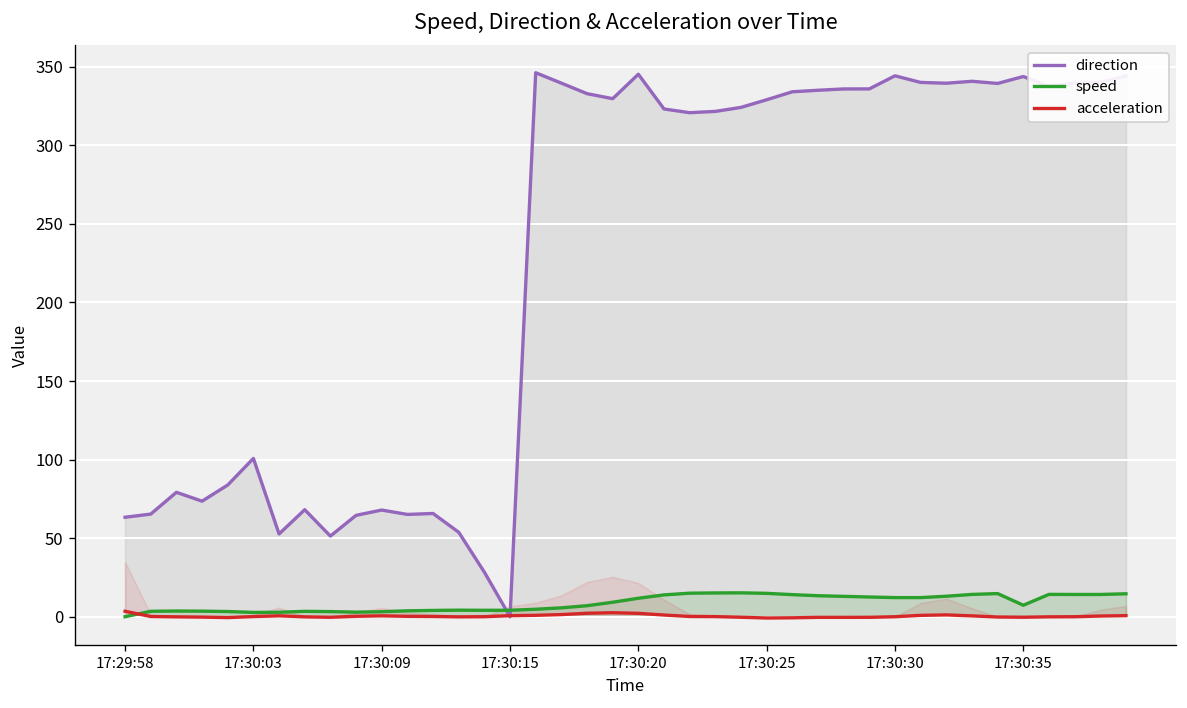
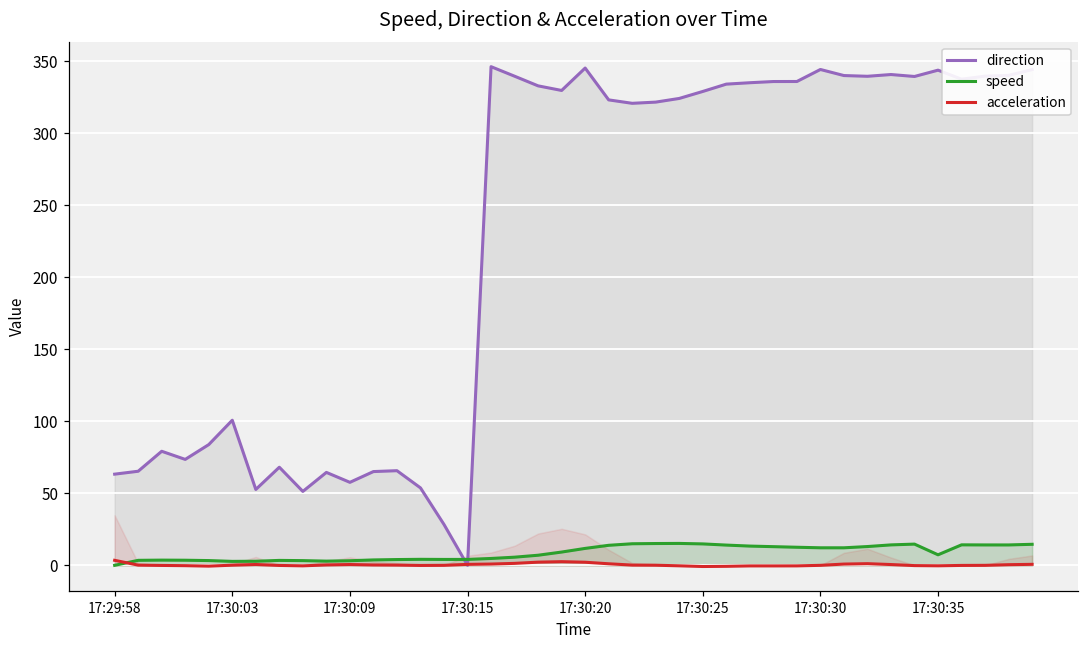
direction, 17:30:09: 68 -> 58
